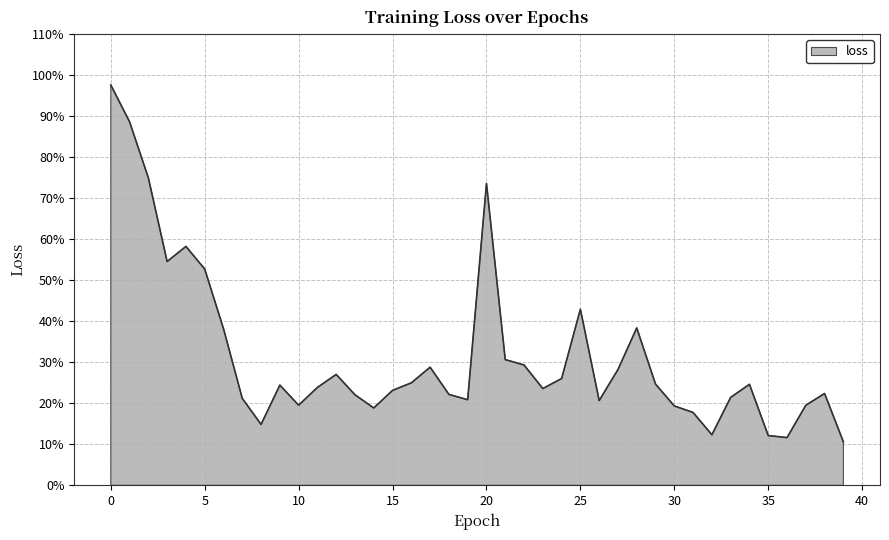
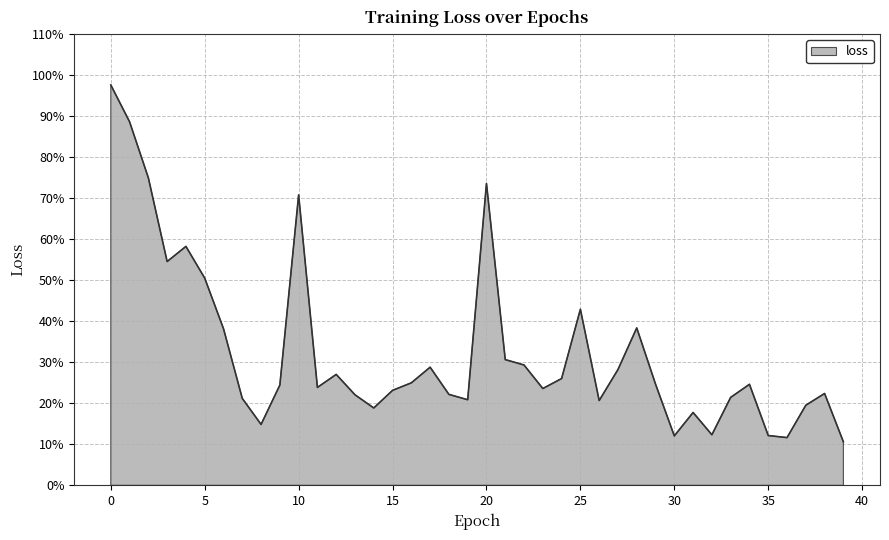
5: 53% -> 51%
10: 20% -> 71%
30: 19% -> 12%
